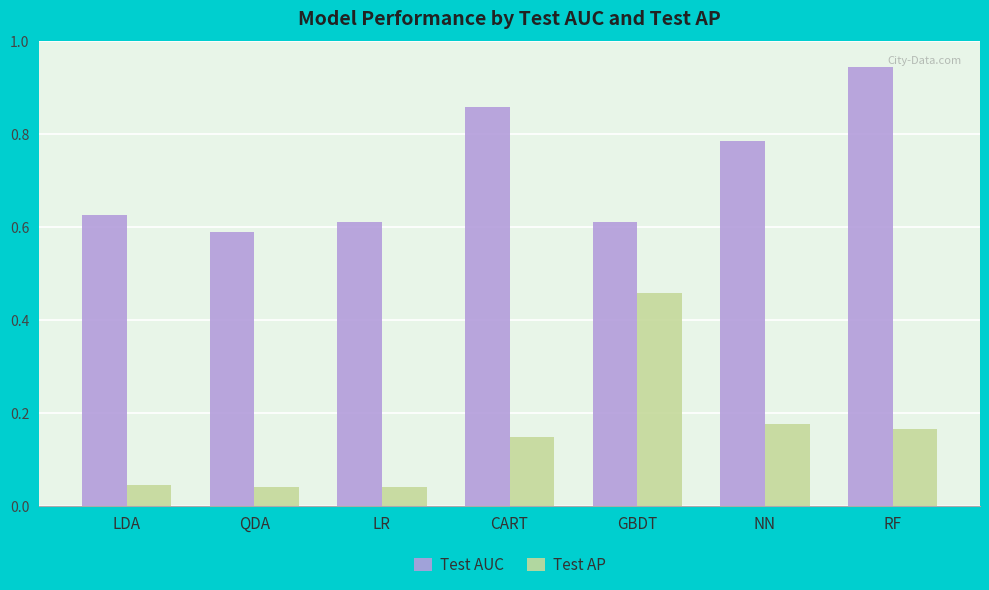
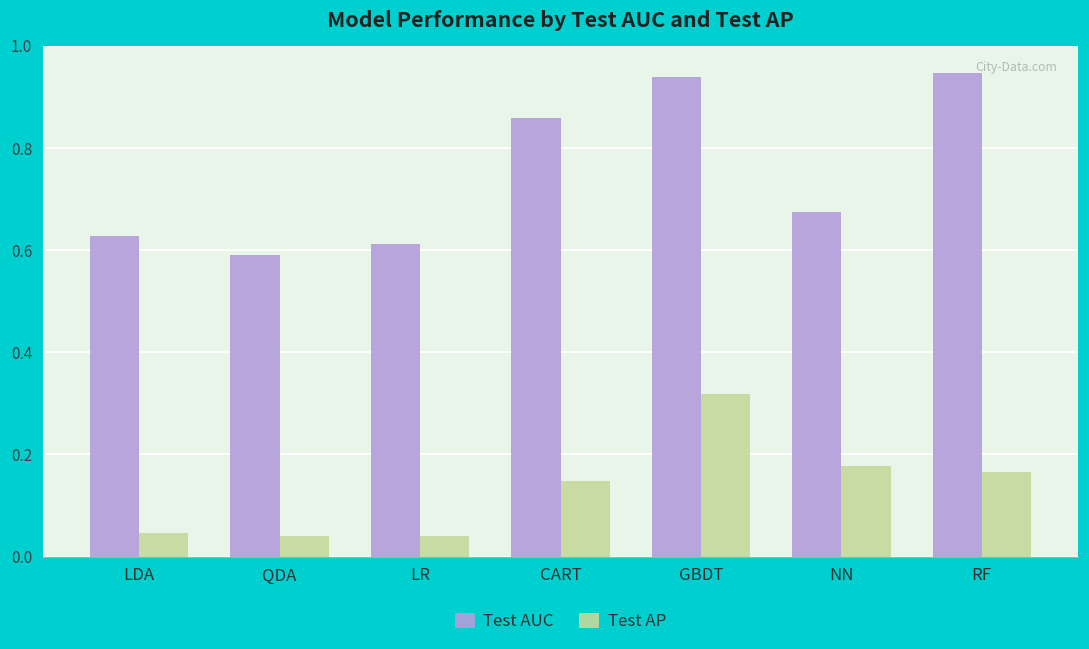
Test AUC, GBDT: 0.61 -> 0.94
Test AP, GBDT: 0.46 -> 0.32
Test AUC, NN: 0.79 -> 0.67
